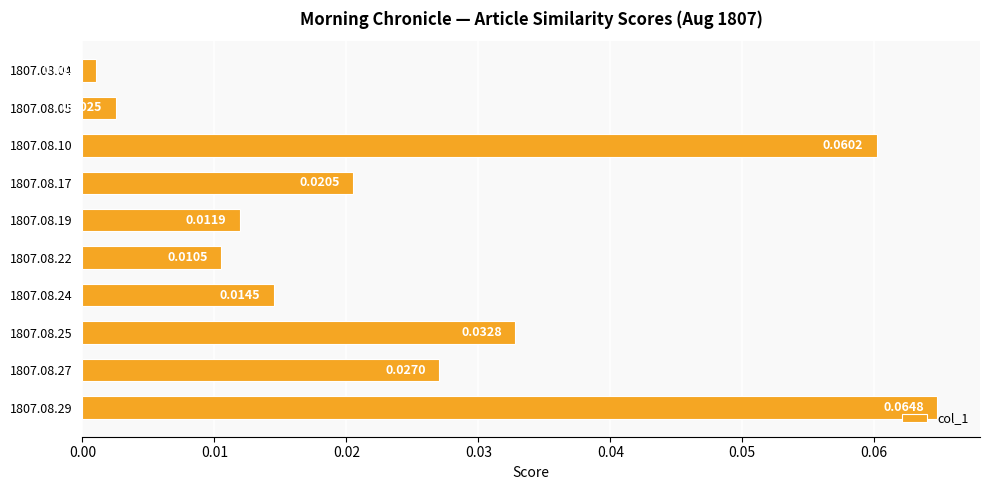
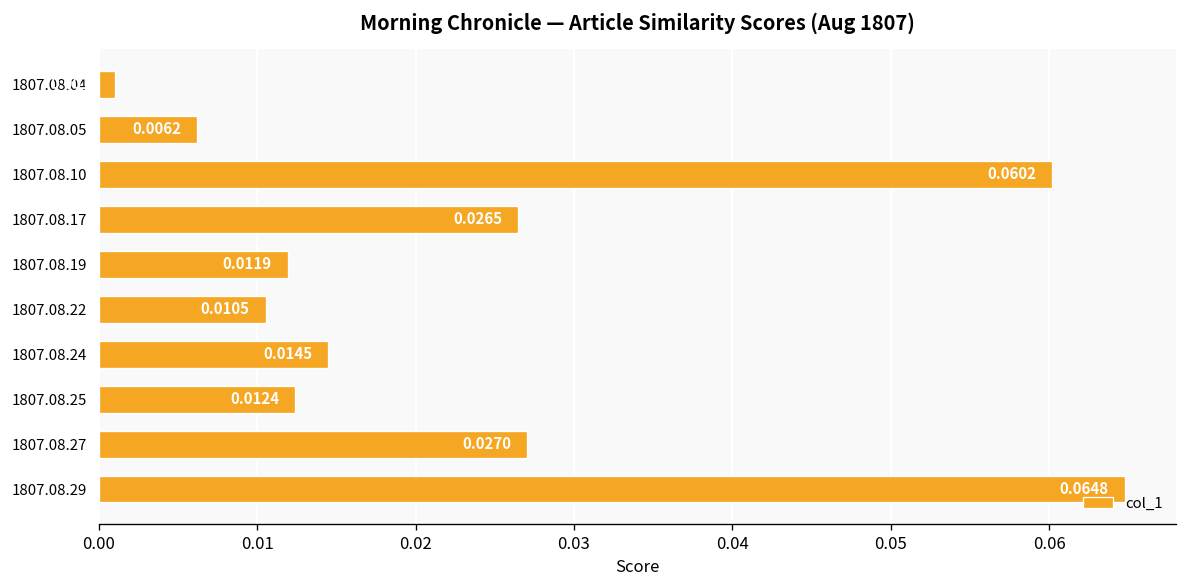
1807.08.05: 0.0025 -> 0.0062
1807.08.17: 0.0205 -> 0.0265
1807.08.25: 0.0328 -> 0.0124
